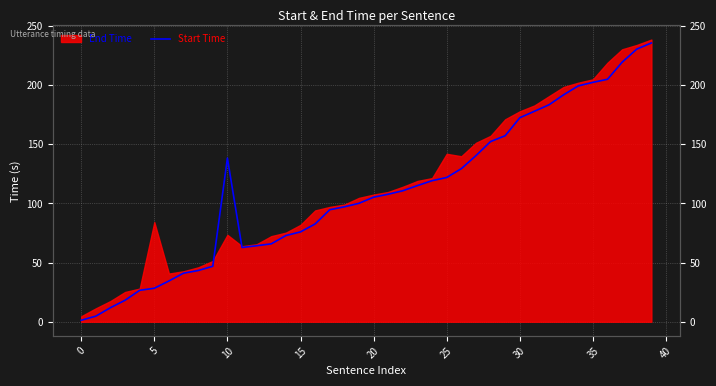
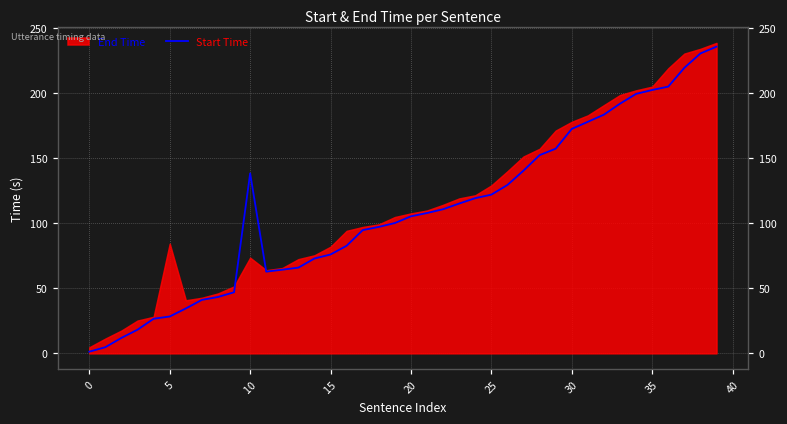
End Time, 25: 142 -> 129
